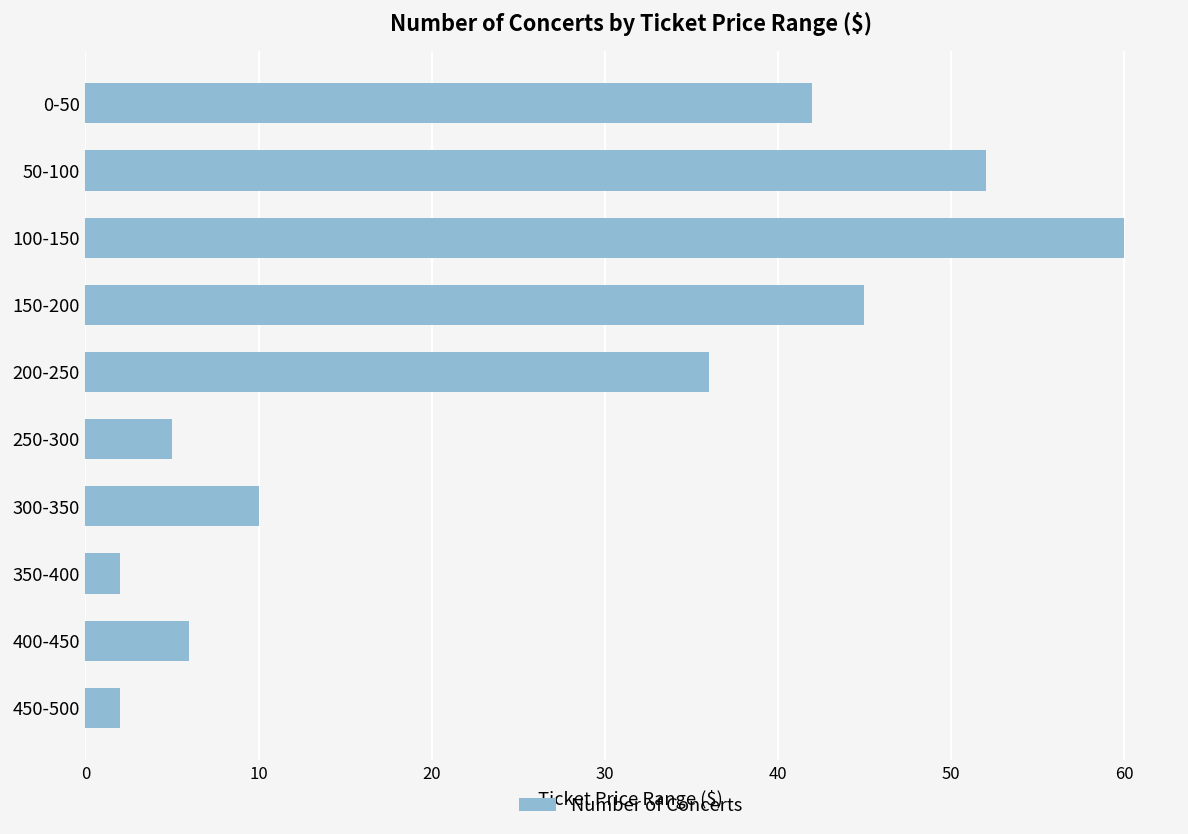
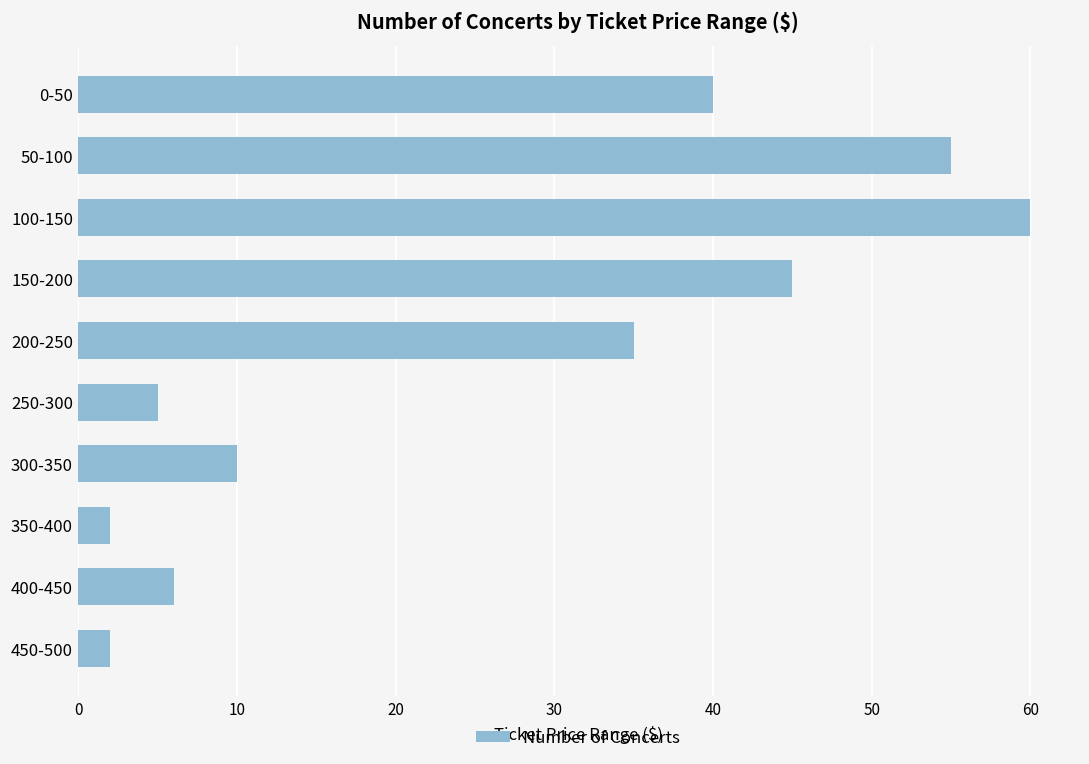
0-50: 42 -> 40
50-100: 52 -> 55
200-250: 36 -> 35
